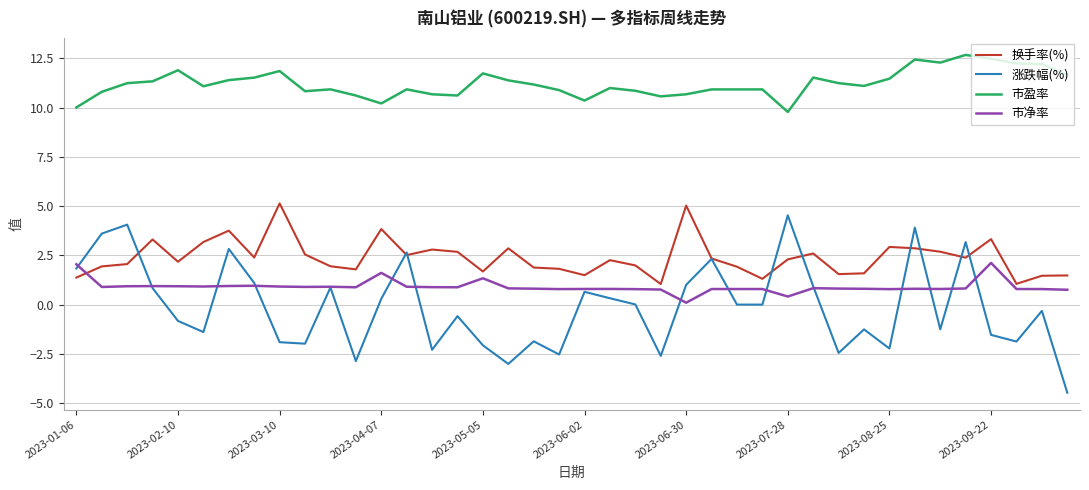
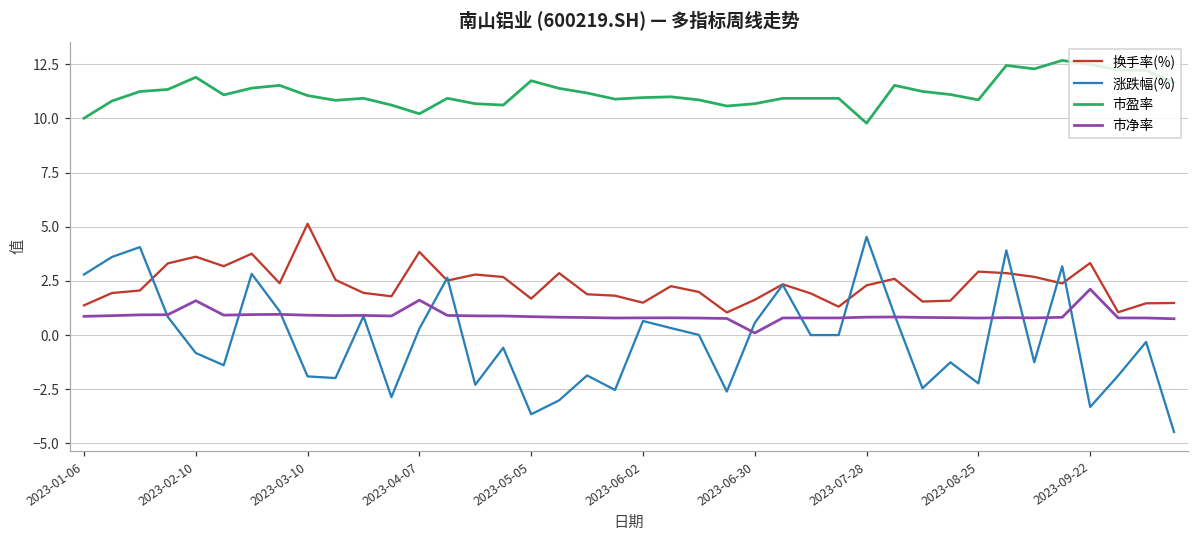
涨跌幅(%), 2023-01-06: 1.8 -> 2.8
市净率, 2023-01-06: 2.0 -> 0.9
换手率(%), 2023-02-10: 2.2 -> 3.6
市净率, 2023-02-10: 0.9 -> 1.6
市盈率, 2023-03-10: 11.9 -> 11.1
涨跌幅(%), 2023-05-05: -2.1 -> -3.7
市净率, 2023-05-05: 1.3 -> 0.8
市盈率, 2023-06-02: 10.4 -> 11.0
换手率(%), 2023-06-30: 5.0 -> 1.6
涨跌幅(%), 2023-06-30: 1.0 -> 0.6
市净率, 2023-07-28: 0.4 -> 0.8
市盈率, 2023-08-25: 11.5 -> 10.9
涨跌幅(%), 2023-09-22: -1.5 -> -3.3
